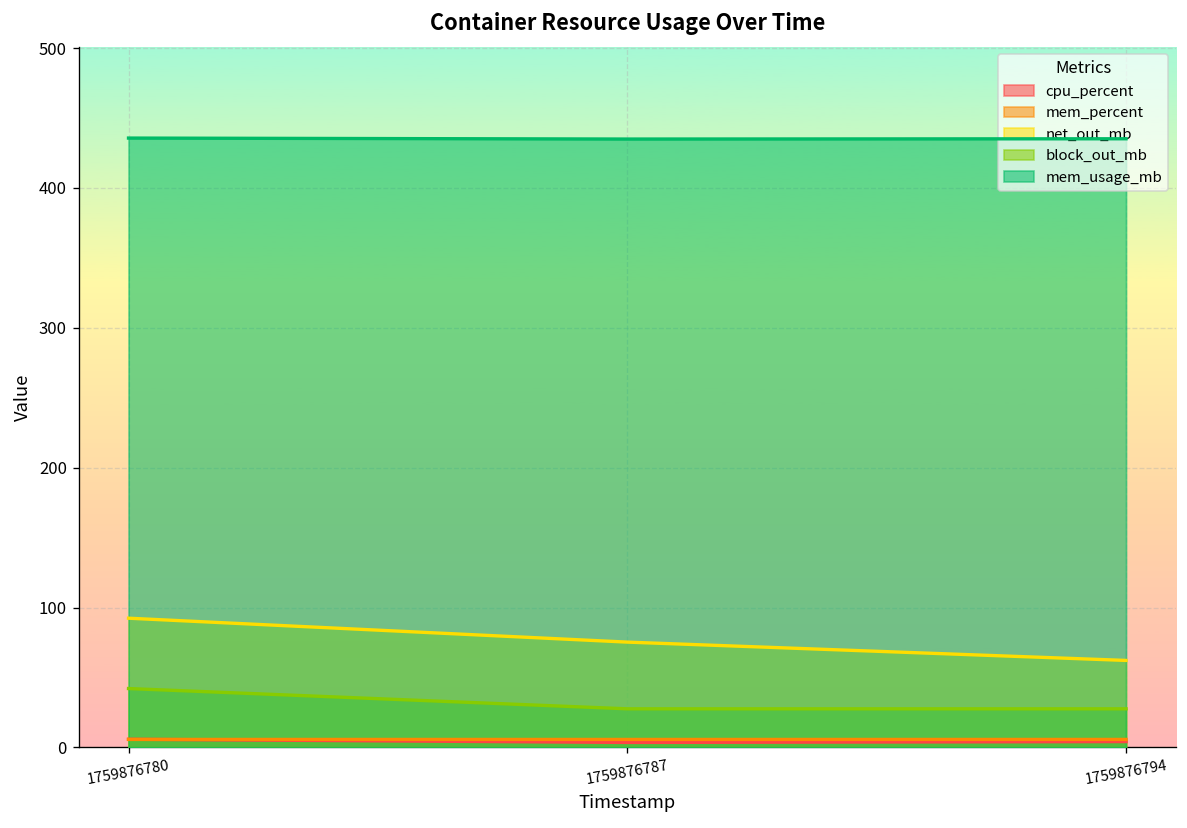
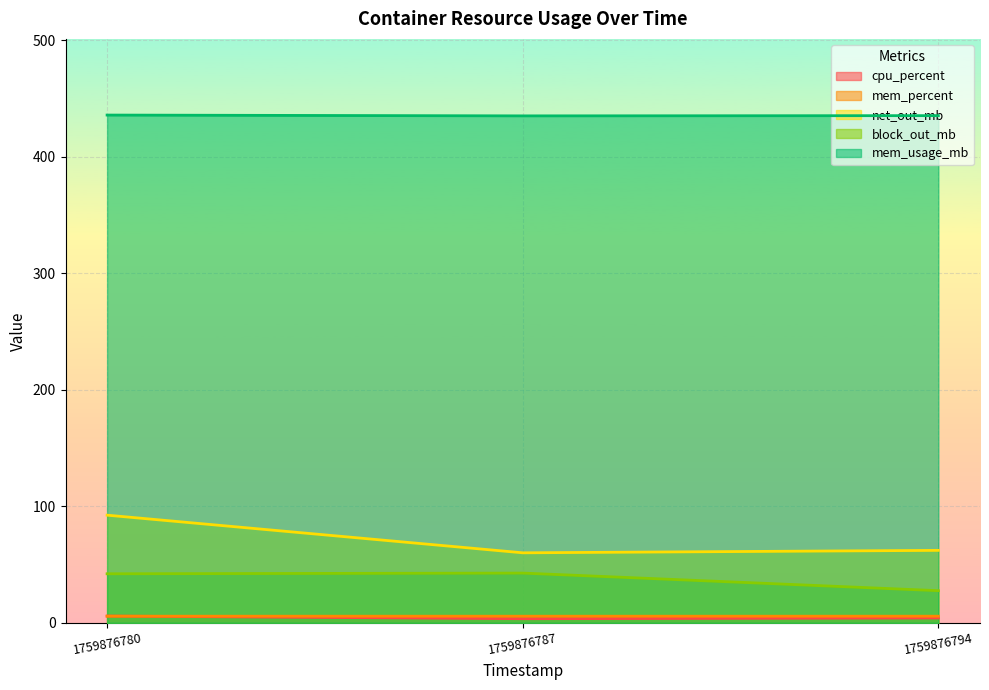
net_out_mb, 1759876787: 75 -> 60
block_out_mb, 1759876787: 28 -> 43
